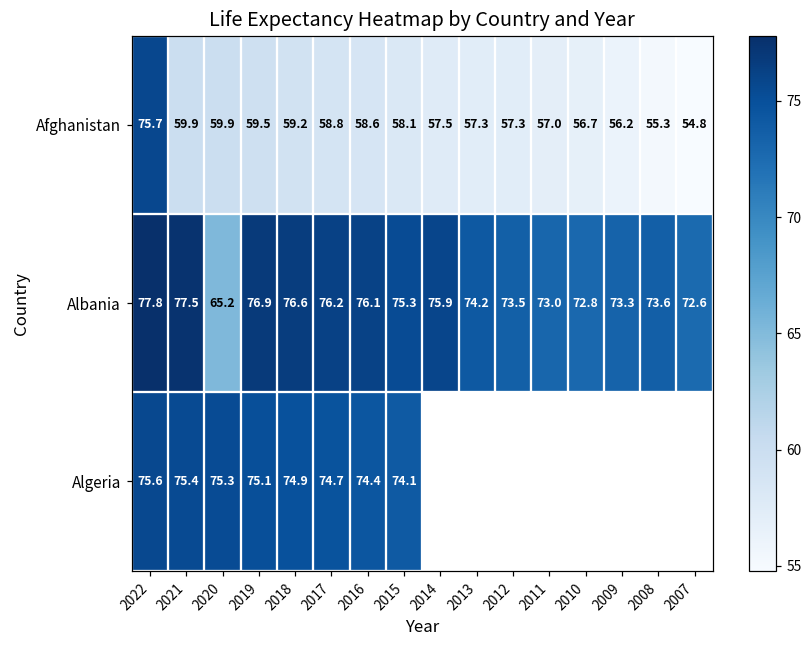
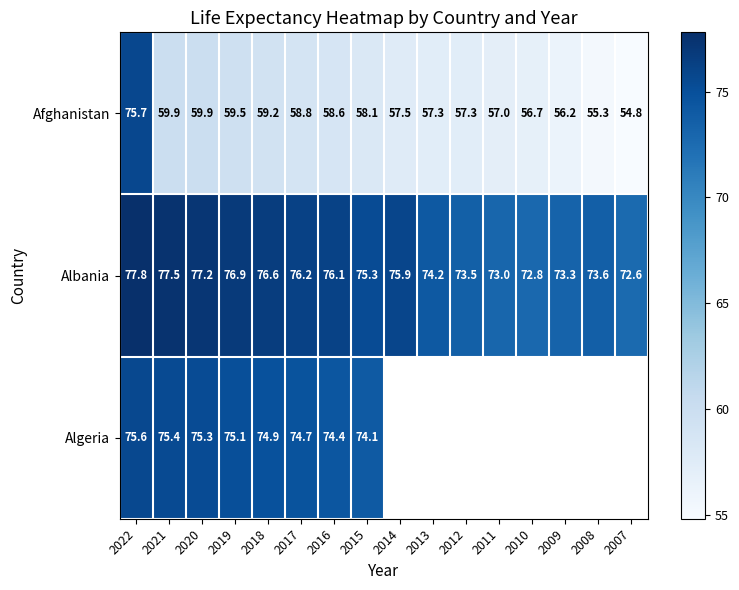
Albania, 2020: 65.2 -> 77.2
